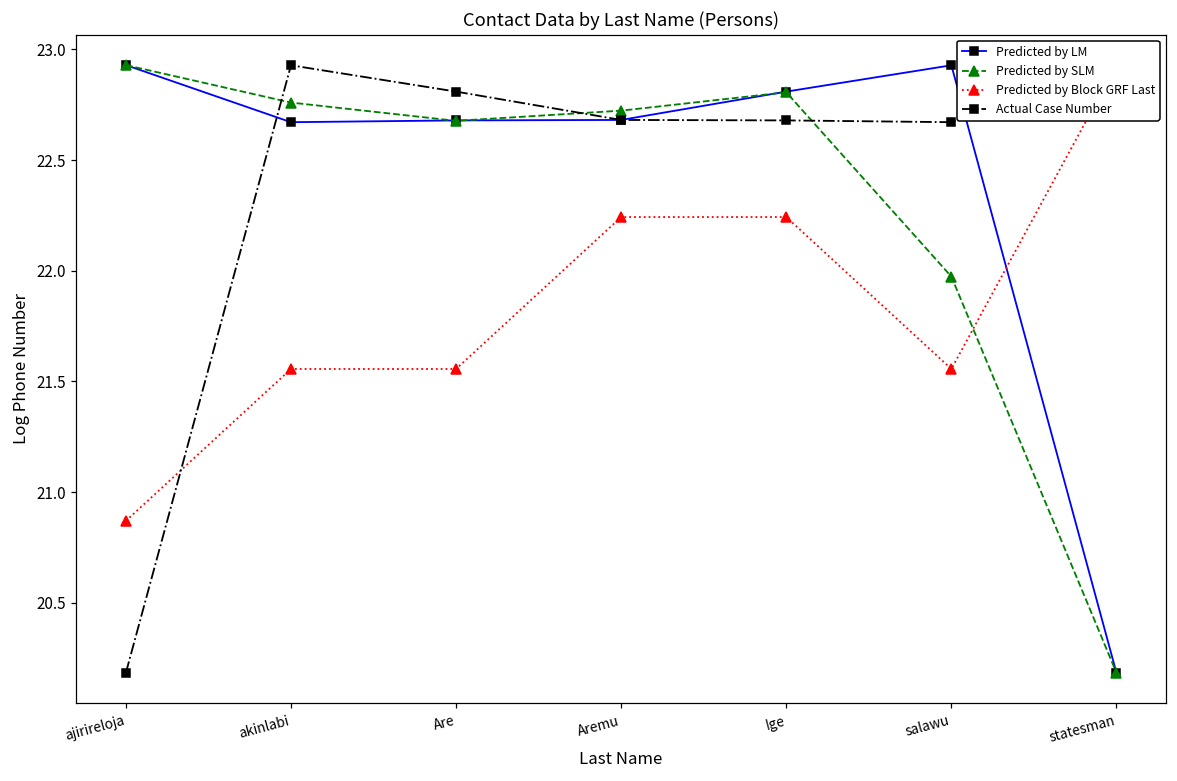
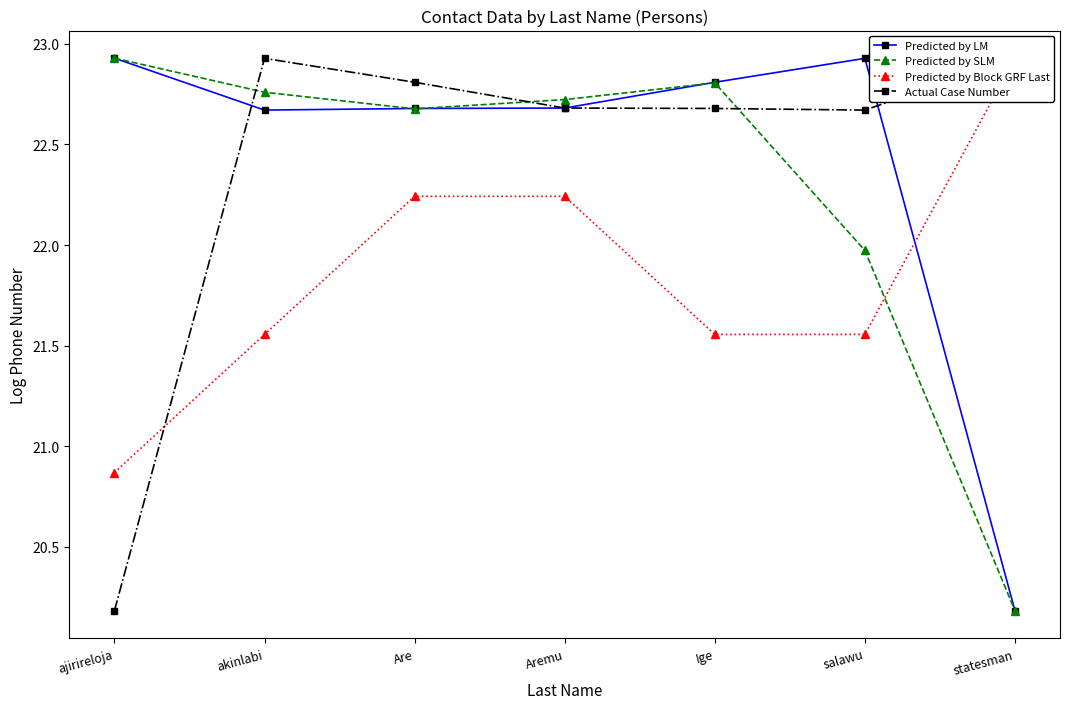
Predicted by Block GRF Last, Are: 21.56 -> 22.24
Predicted by Block GRF Last, Ige: 22.24 -> 21.56
